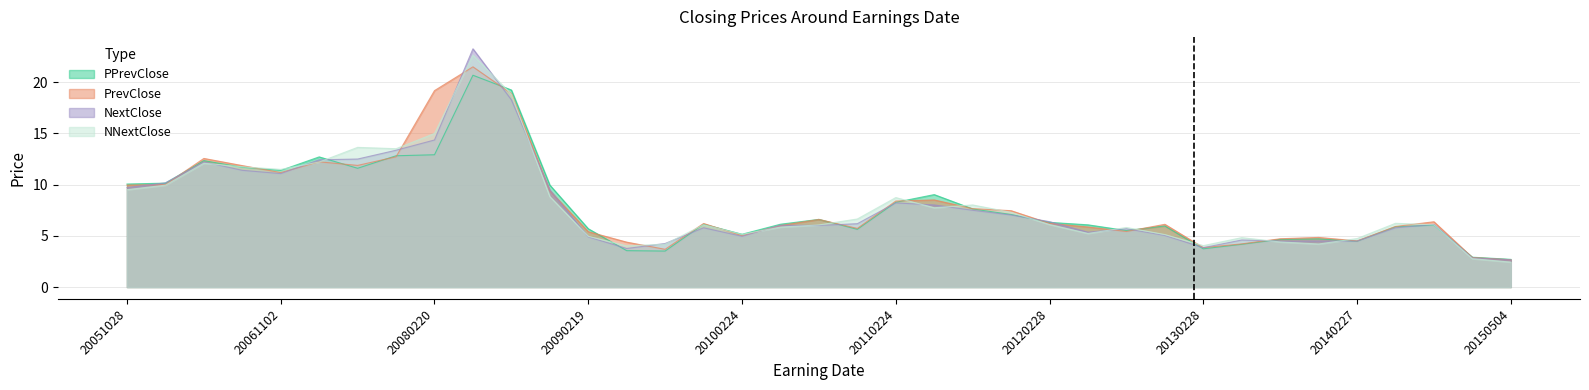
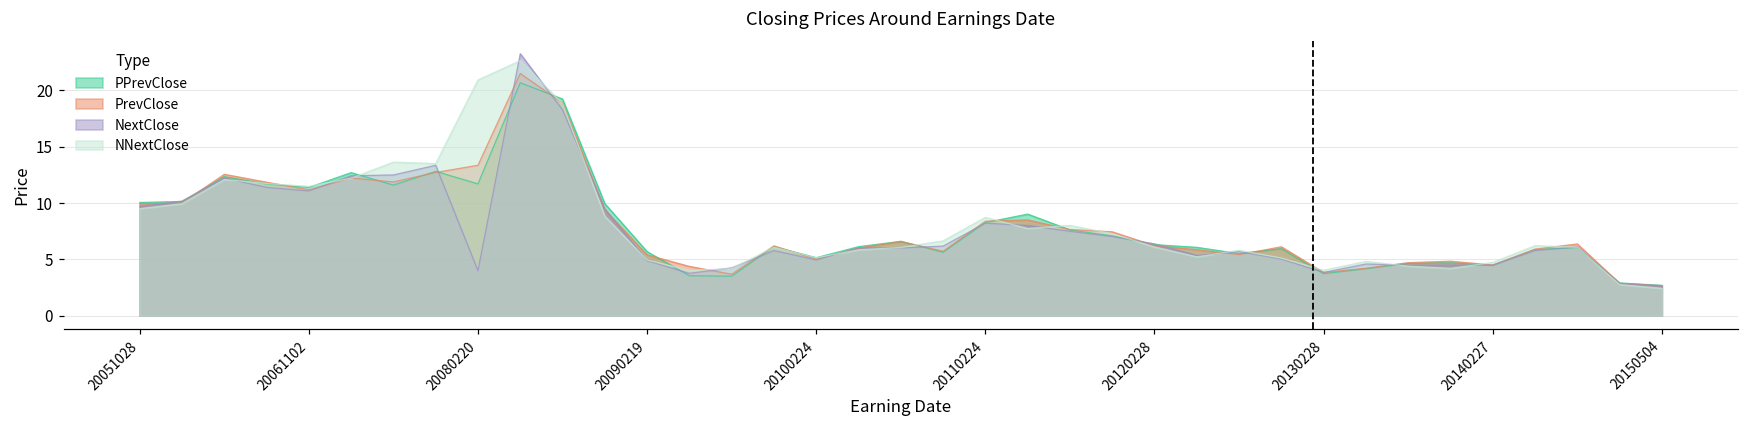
PPrevClose, 20080220: 12.9 -> 11.7
PrevClose, 20080220: 19.2 -> 13.4
NextClose, 20080220: 14.4 -> 4.0
NNextClose, 20080220: 15.0 -> 20.9
